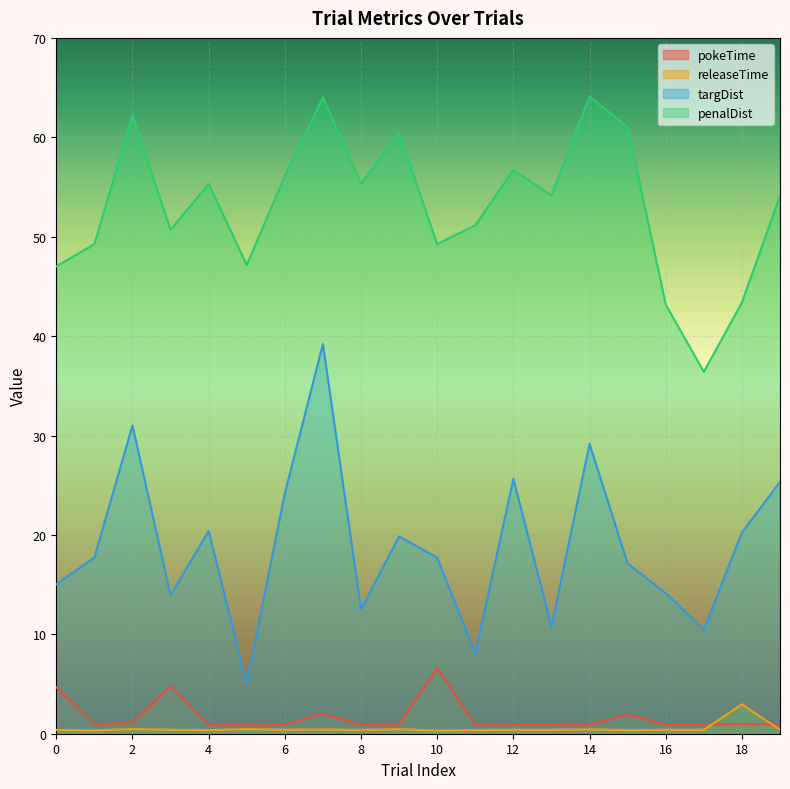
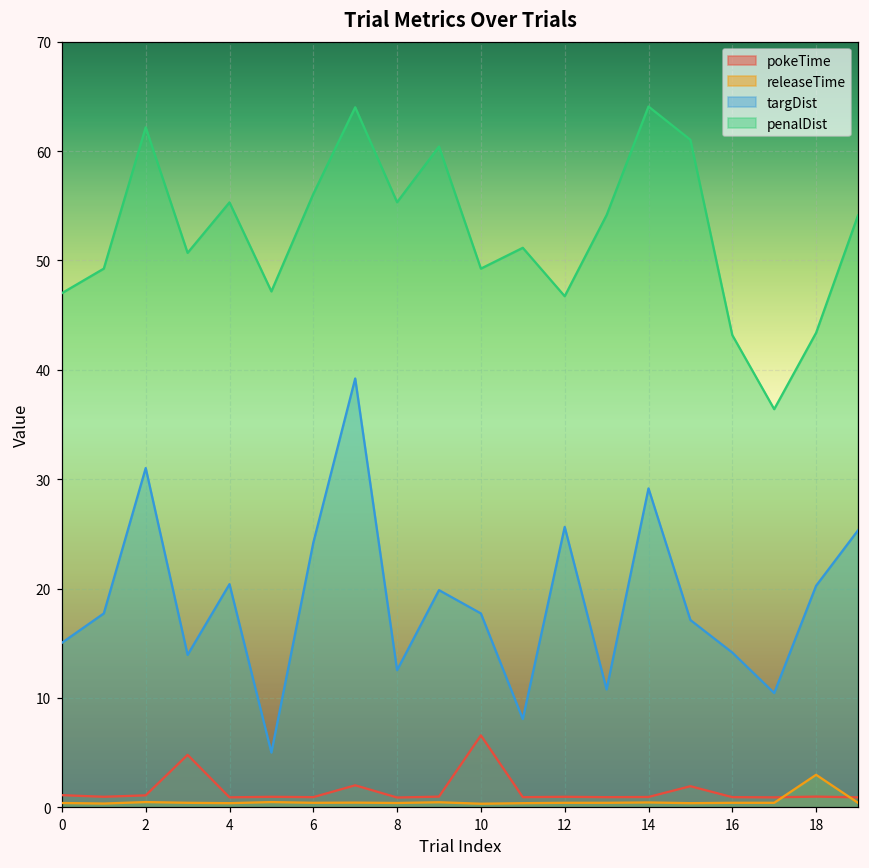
pokeTime, 0: 5 -> 1
penalDist, 12: 57 -> 47
